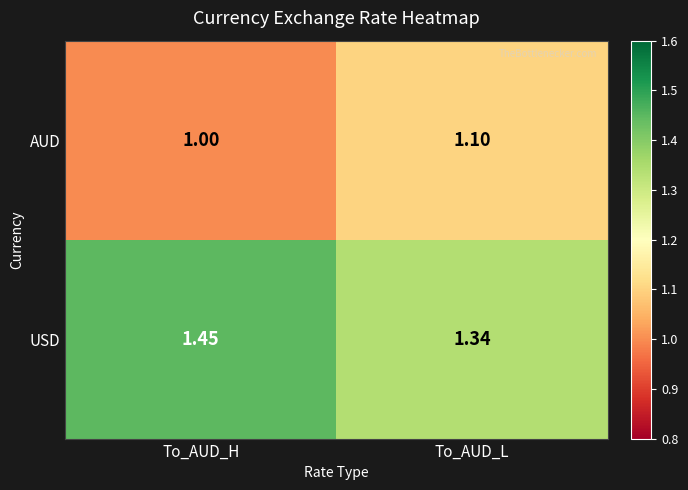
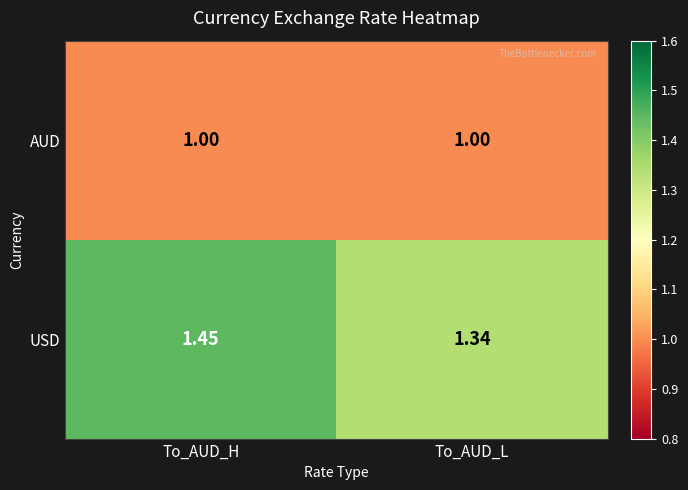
AUD, To_AUD_L: 1.10 -> 1.00
